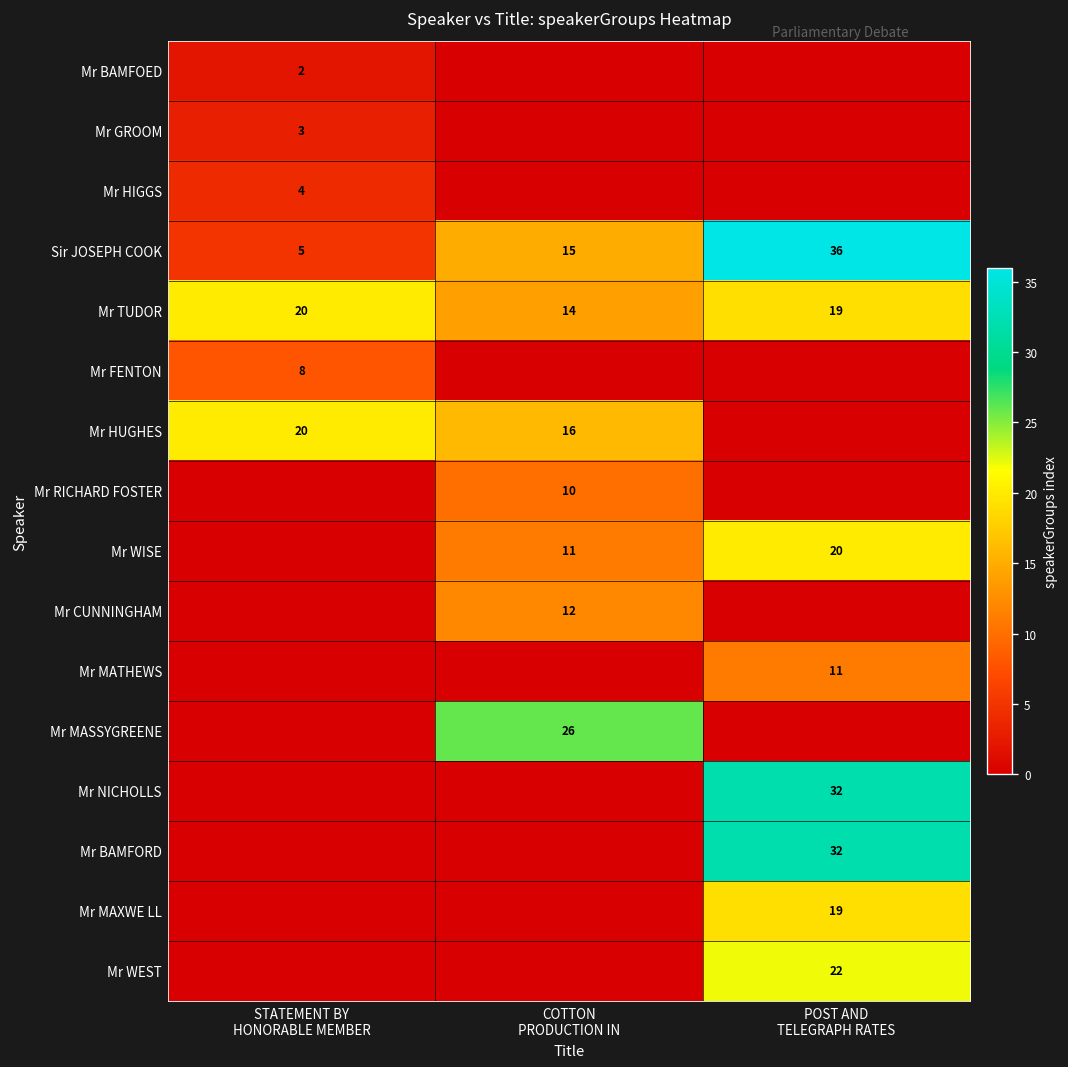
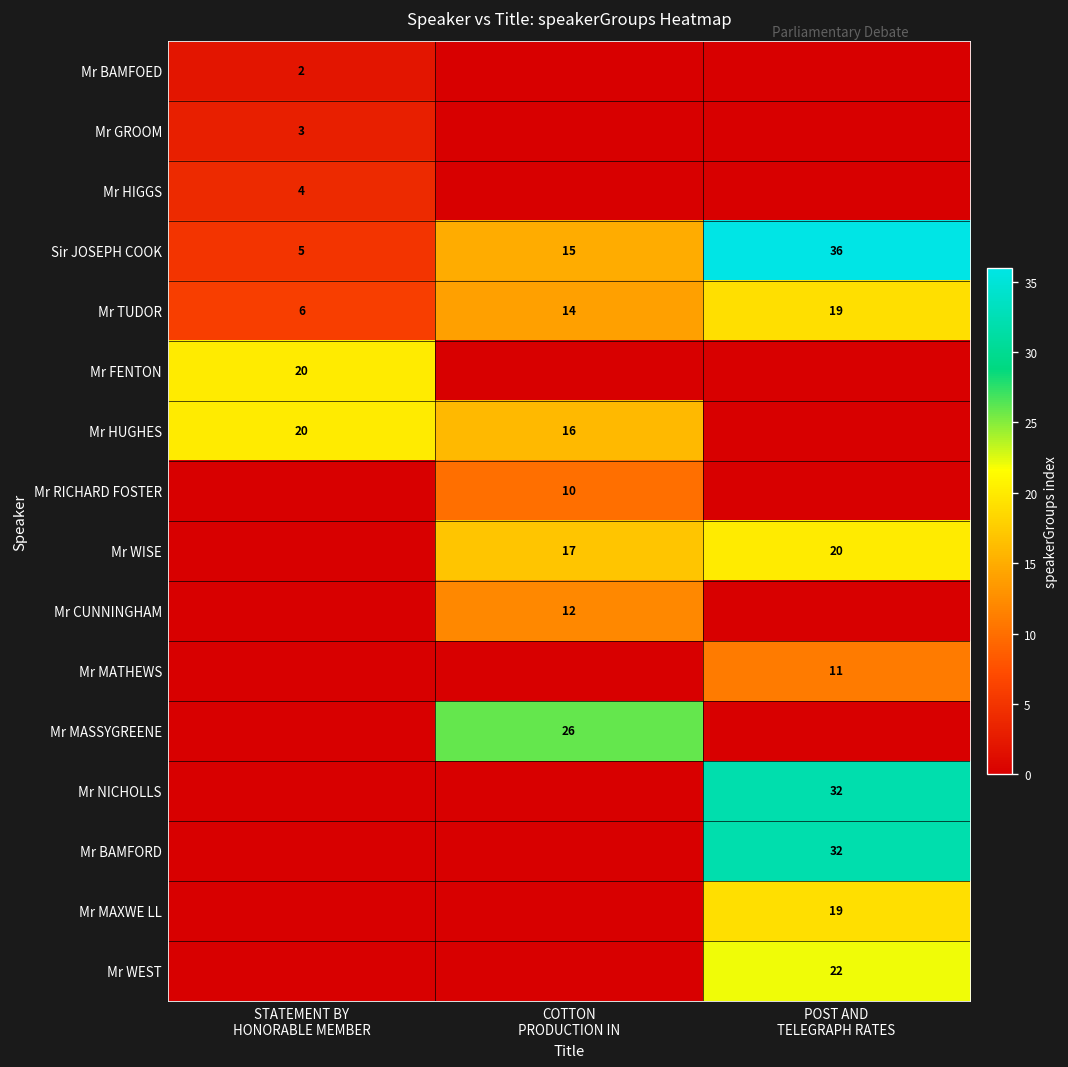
Mr TUDOR, STATEMENT BY HONORABLE MEMBER: 20 -> 6
Mr FENTON, STATEMENT BY HONORABLE MEMBER: 8 -> 20
Mr WISE, COTTON PRODUCTION IN: 11 -> 17
